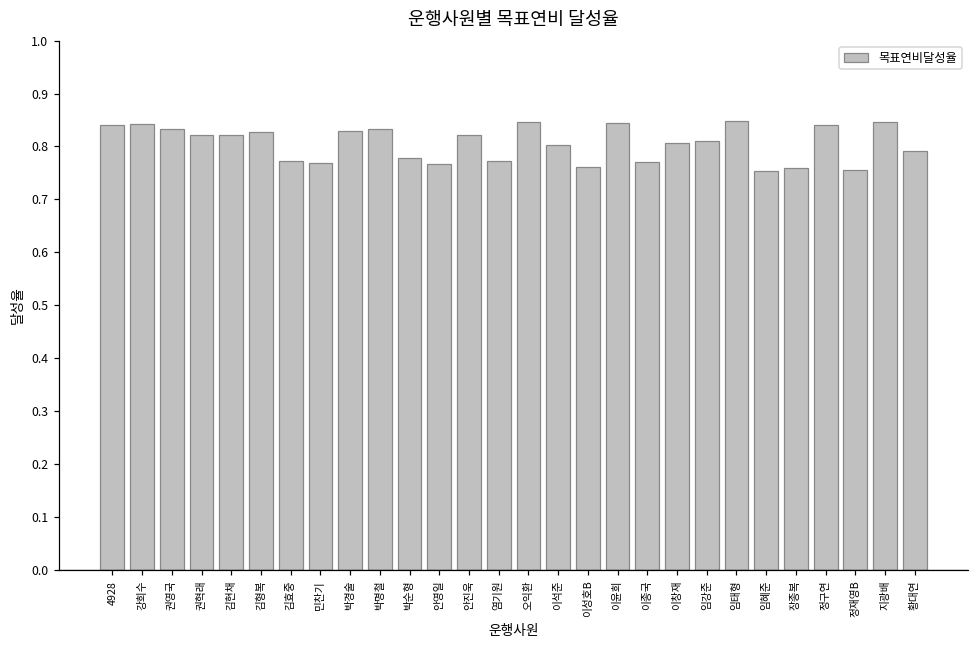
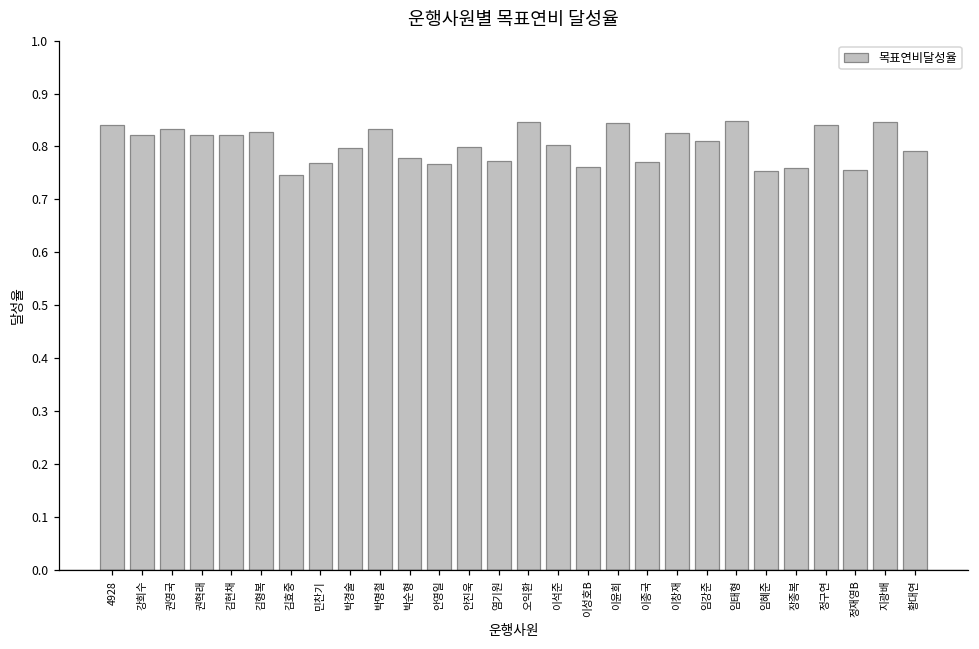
강희수: 0.84 -> 0.82
김효중: 0.77 -> 0.75
박경술: 0.83 -> 0.80
안진욱: 0.82 -> 0.80
이창재: 0.81 -> 0.82
